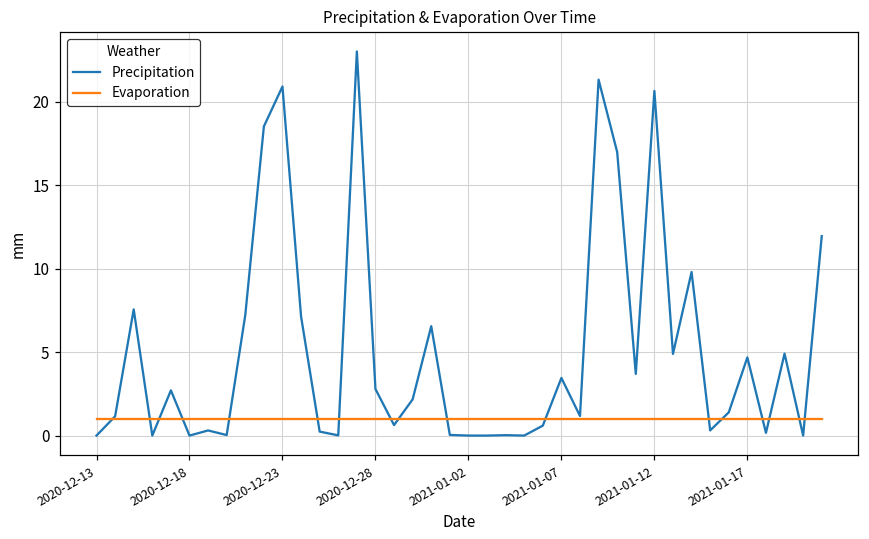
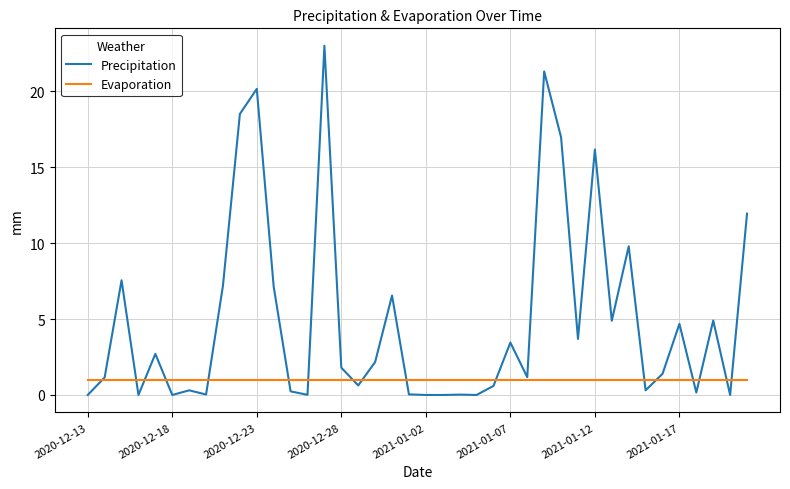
Precipitation, 2020-12-23: 20.9 -> 20.2
Precipitation, 2020-12-28: 2.8 -> 1.8
Precipitation, 2021-01-12: 20.6 -> 16.2
